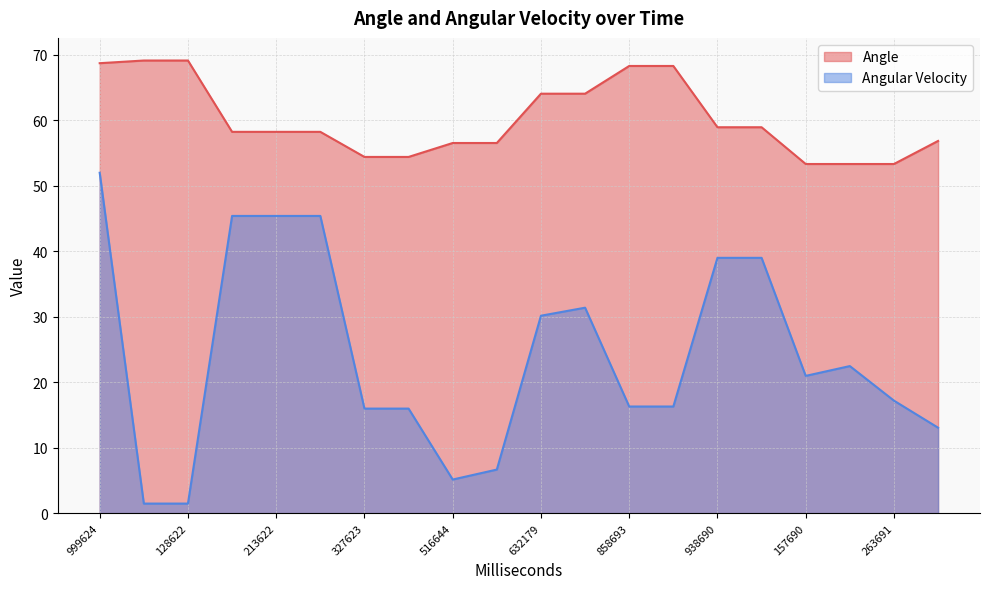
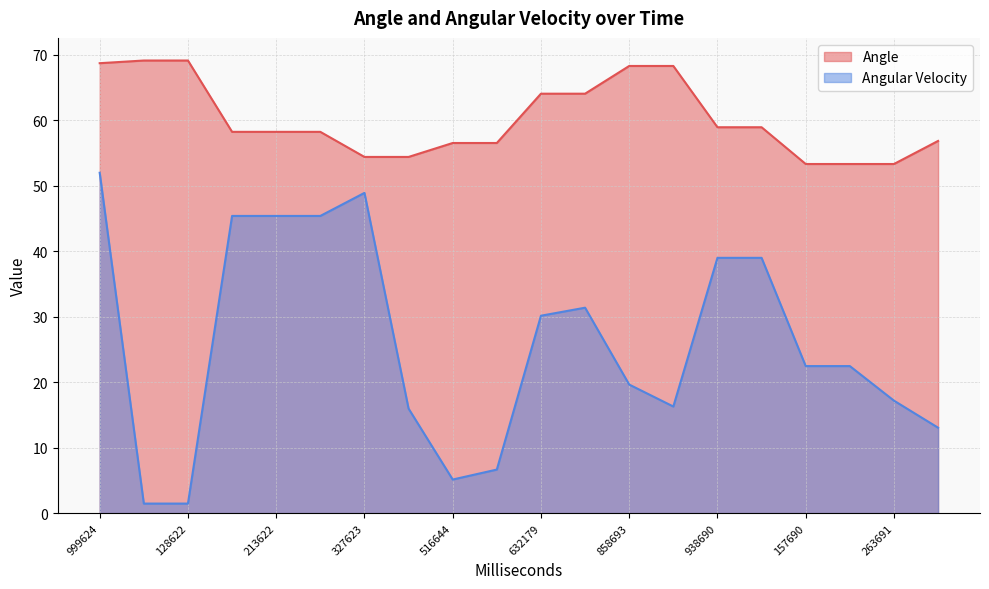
Angular Velocity, 327623: 16 -> 49
Angular Velocity, 858693: 16 -> 20
Angular Velocity, 157690: 21 -> 22
